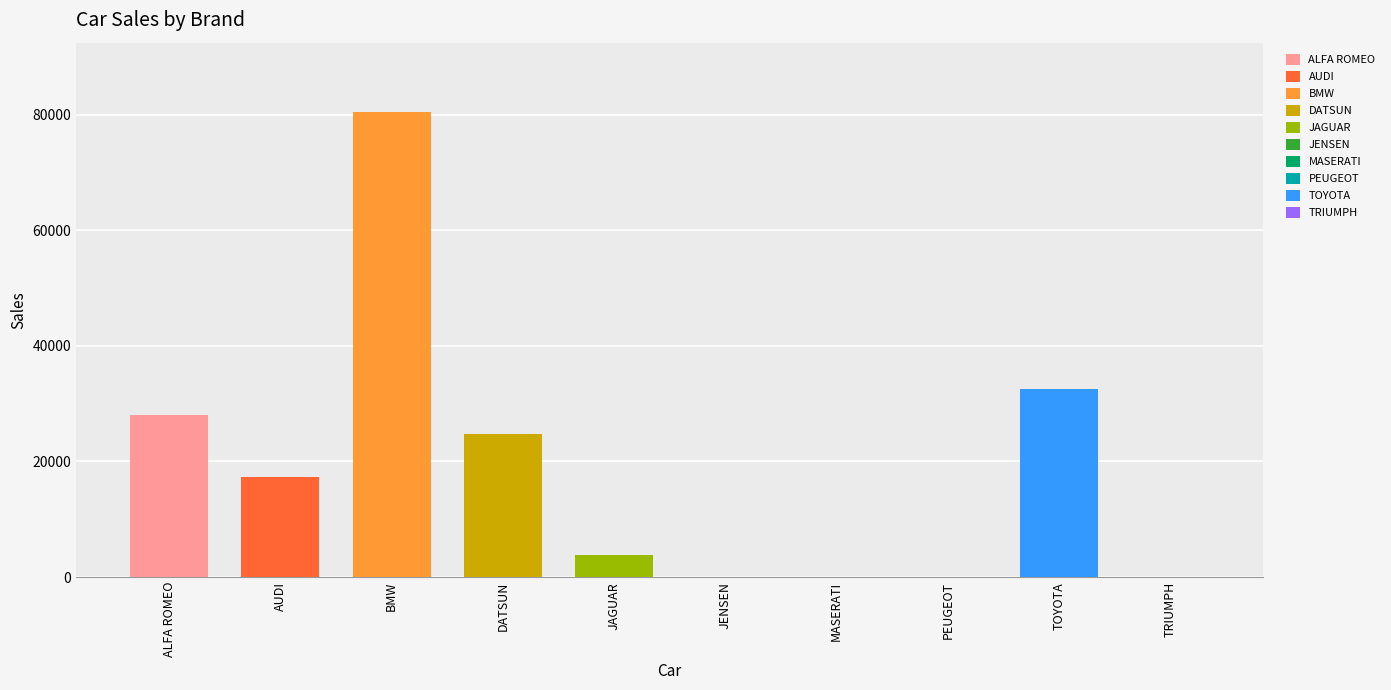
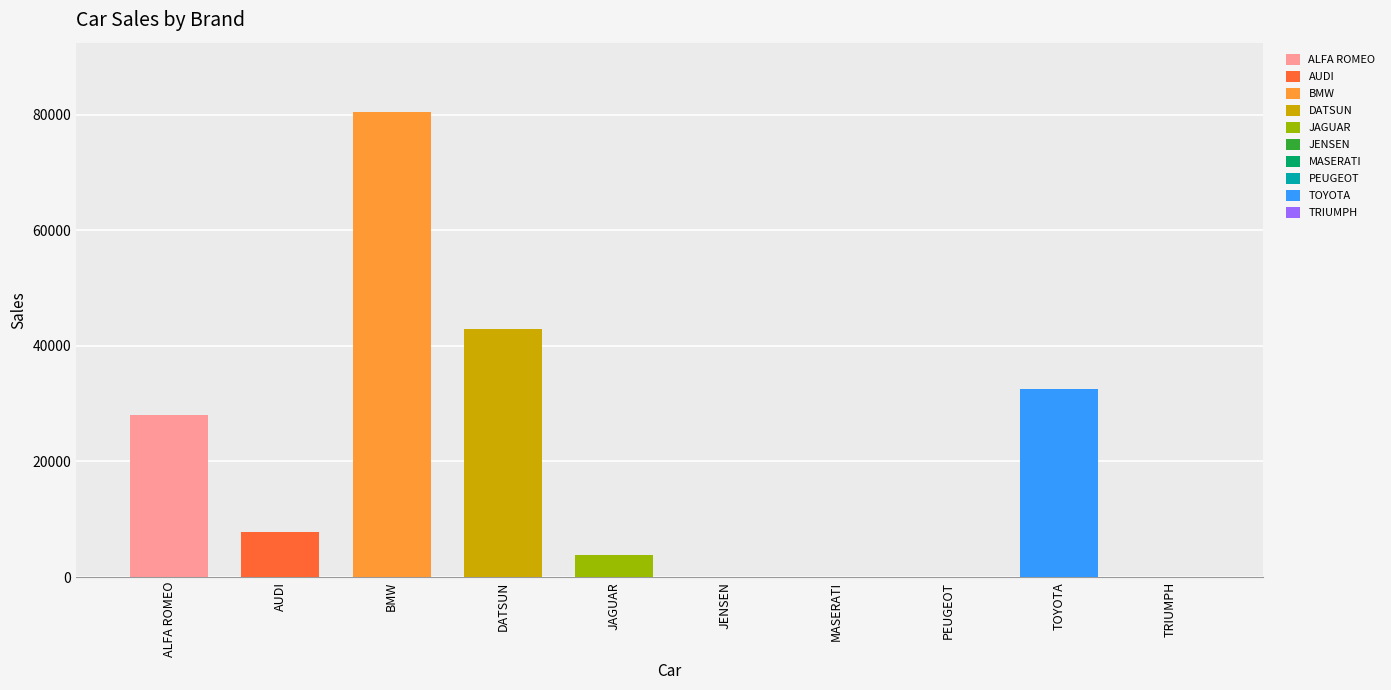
AUDI: 17000 -> 8000
DATSUN: 25000 -> 43000
